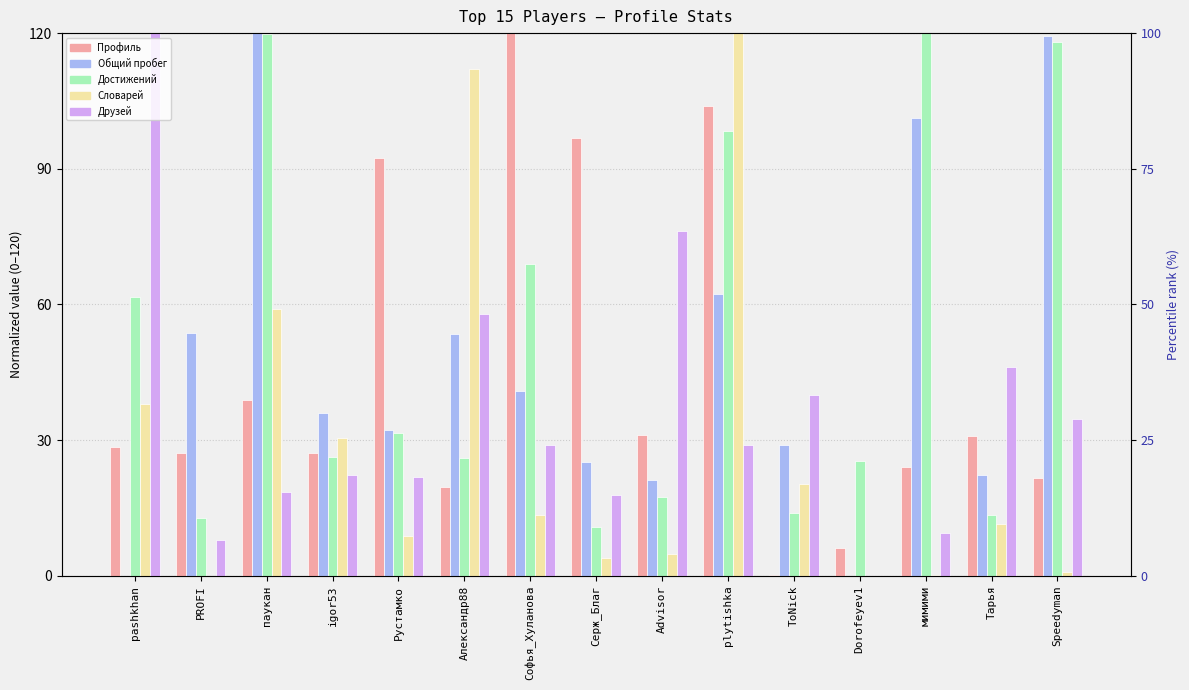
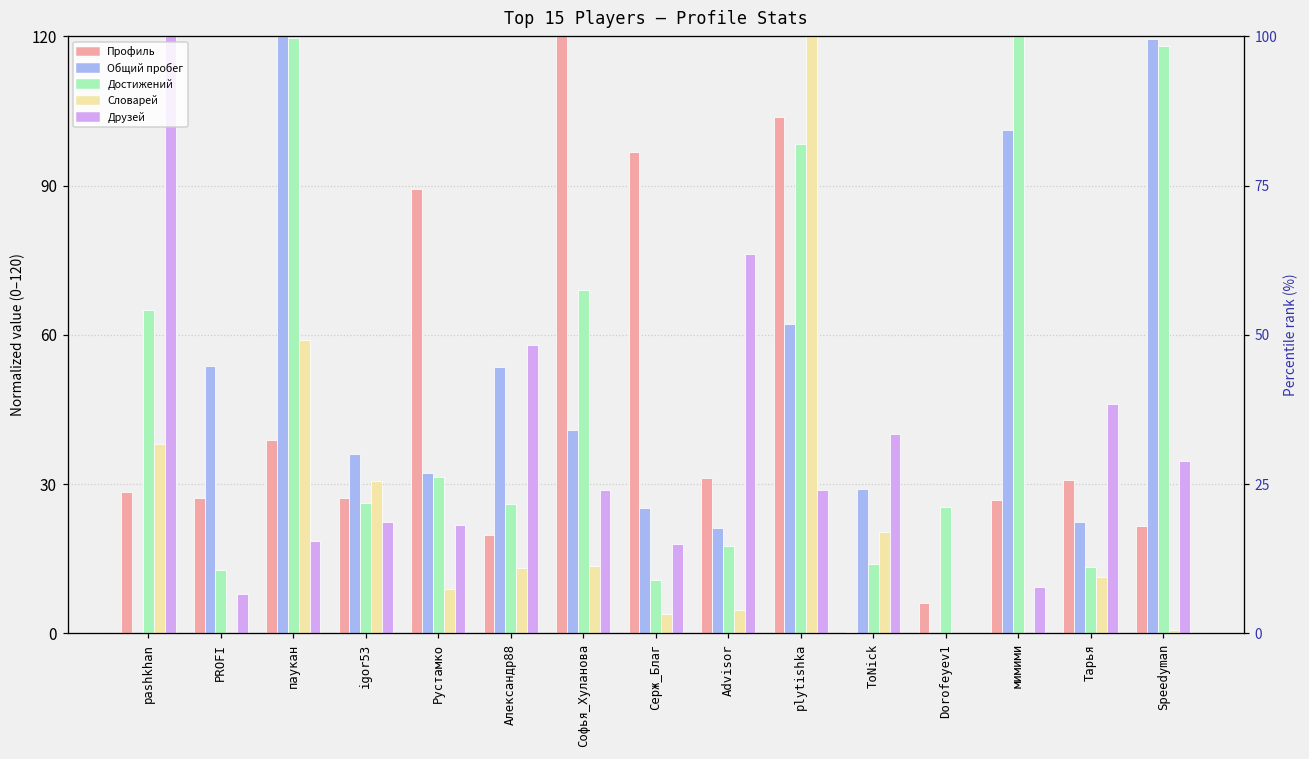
Достижений, pashkhan: 62 -> 65
Профиль, Рустамко: 92 -> 89
Словарей, Александр88: 112 -> 13
Профиль, мимими: 24 -> 27
